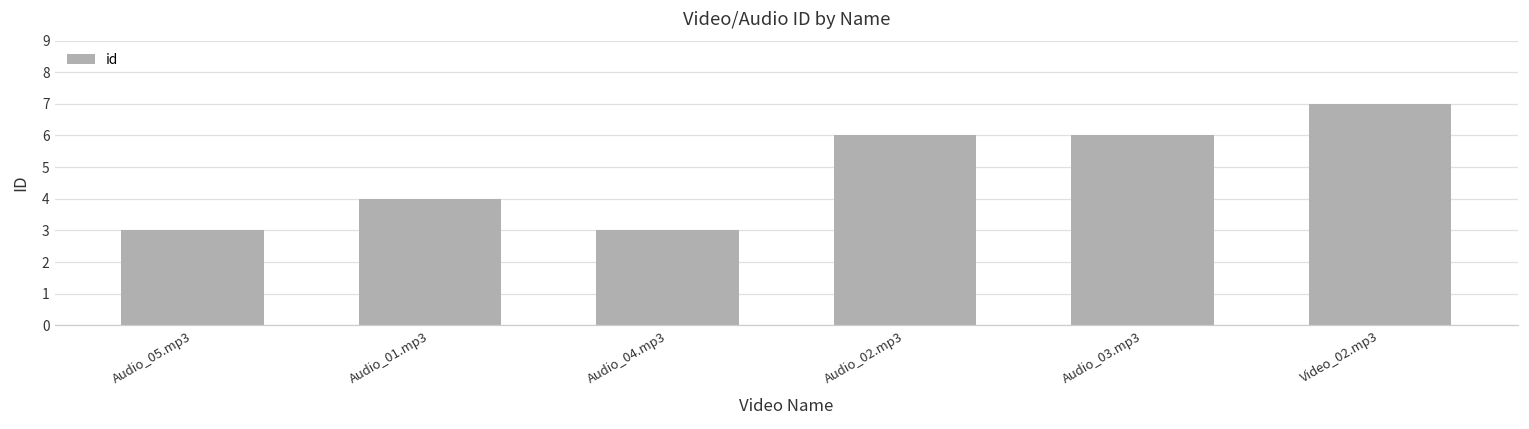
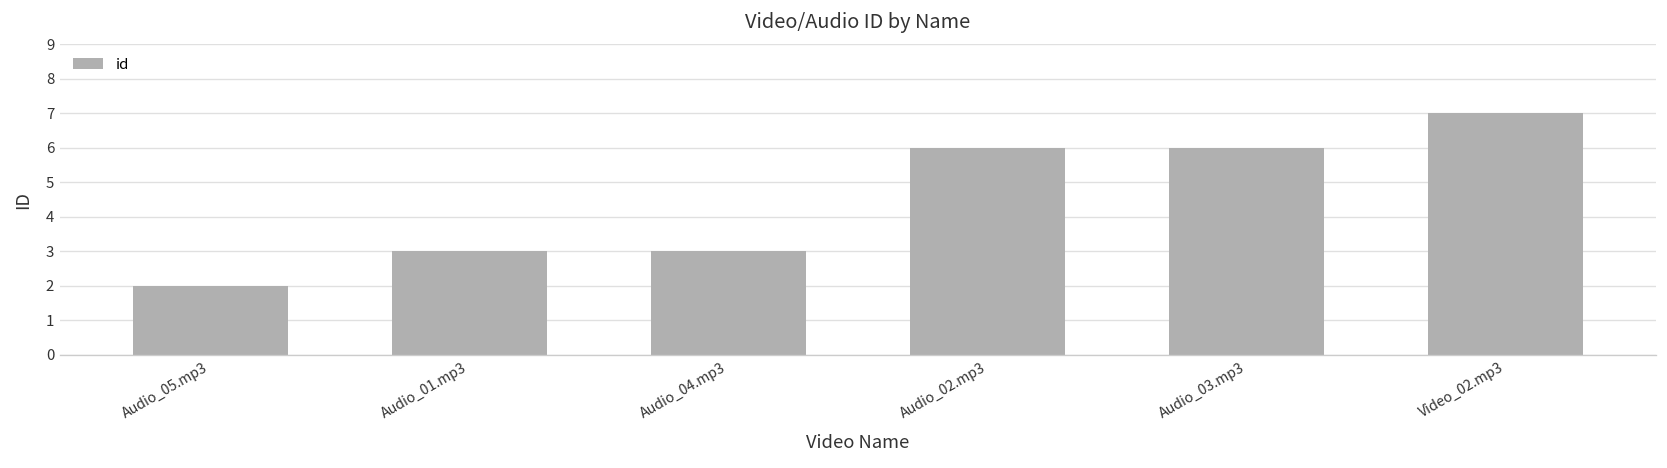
Audio_05.mp3: 3 -> 2
Audio_01.mp3: 4 -> 3
